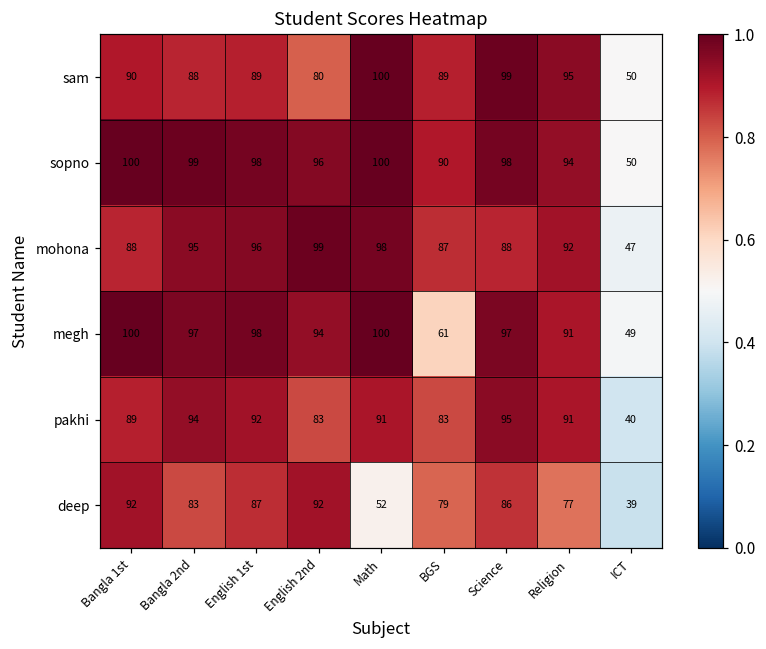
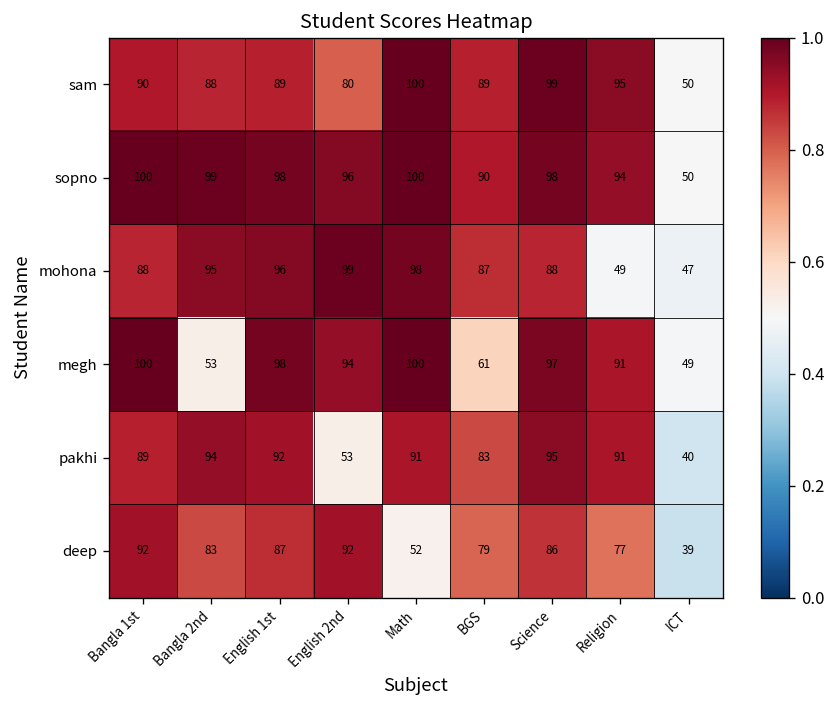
mohona, Religion: 92 -> 49
megh, Bangla 2nd: 97 -> 53
pakhi, English 2nd: 83 -> 53
